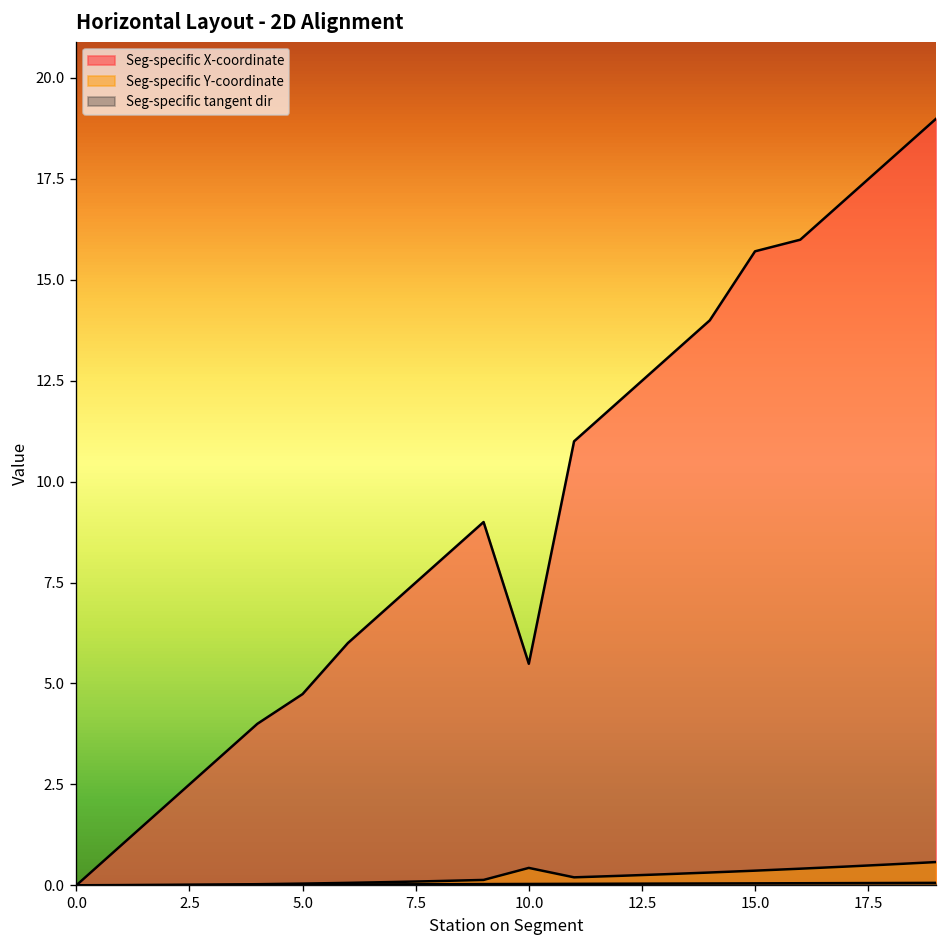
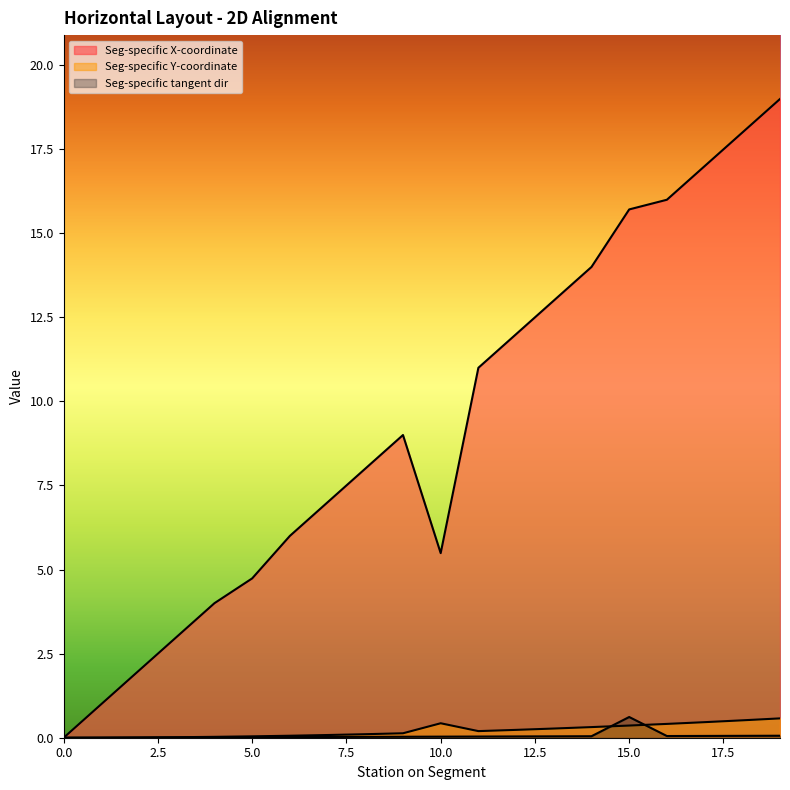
Seg-specific tangent dir, 15.0: 0.0 -> 0.6
